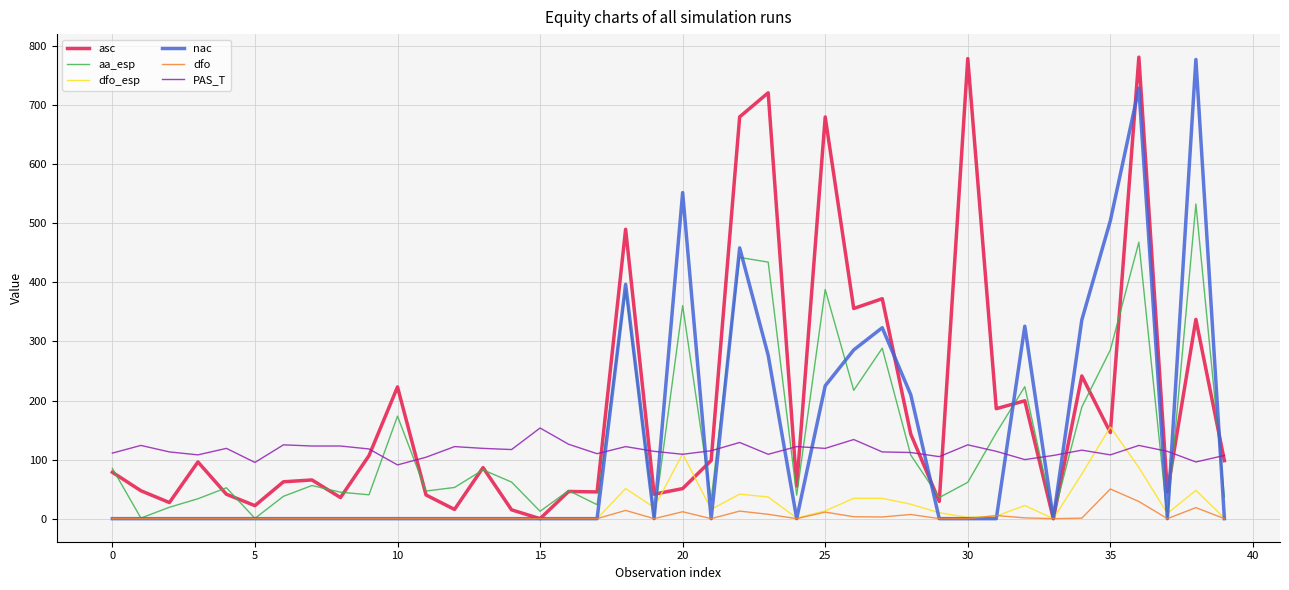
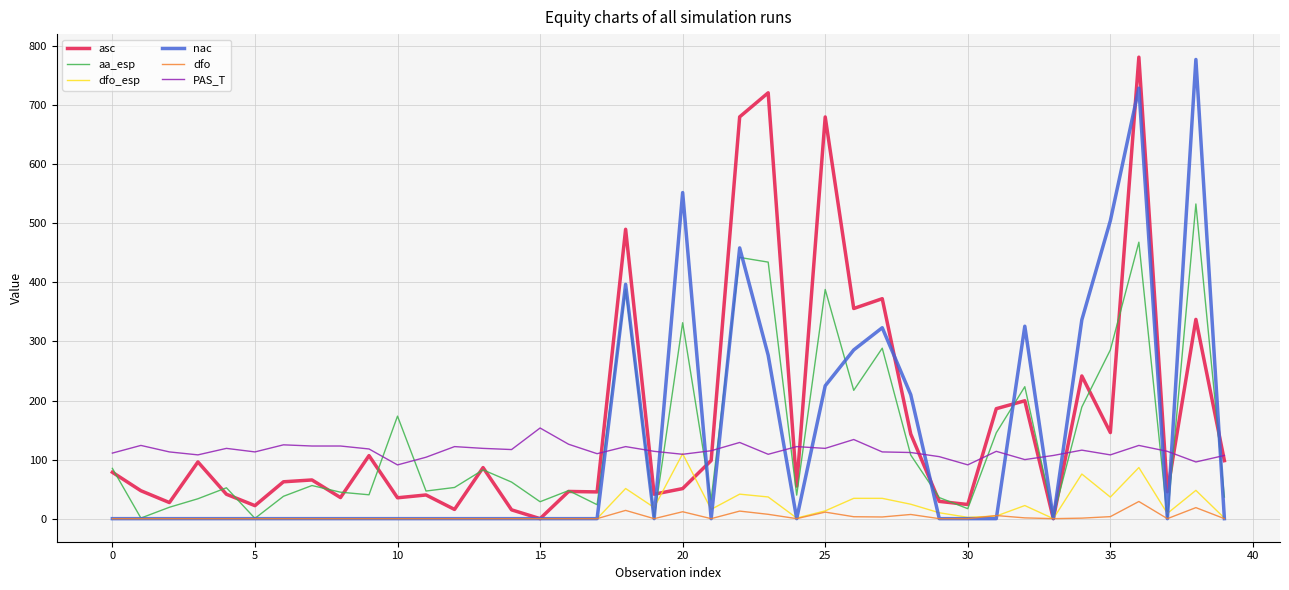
PAS_T, 5: 100 -> 110
asc, 10: 220 -> 40
aa_esp, 15: 10 -> 30
aa_esp, 20: 360 -> 330
asc, 30: 780 -> 20
aa_esp, 30: 60 -> 20
PAS_T, 30: 130 -> 90
dfo_esp, 35: 160 -> 40
dfo, 35: 50 -> 0
